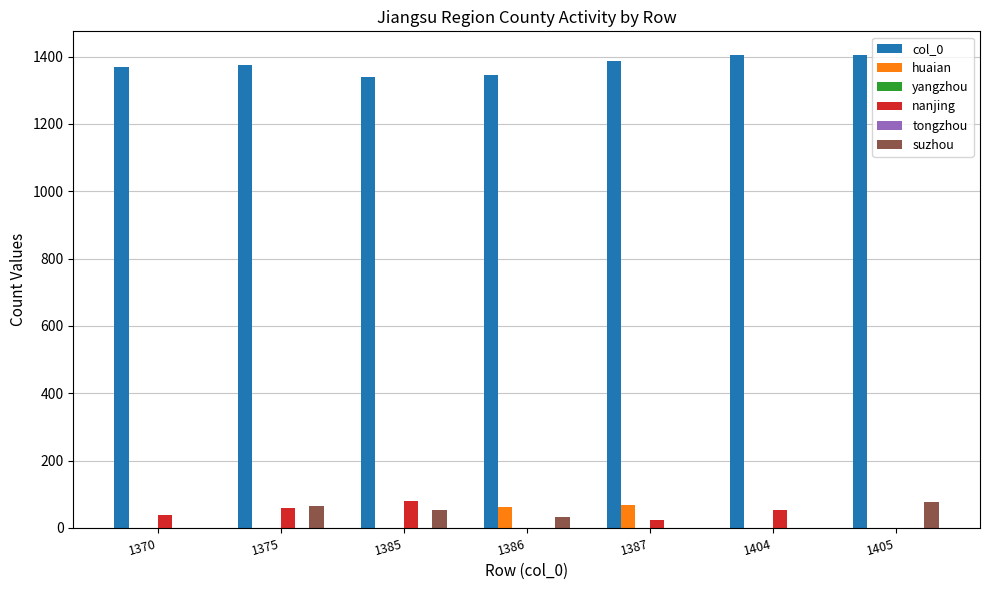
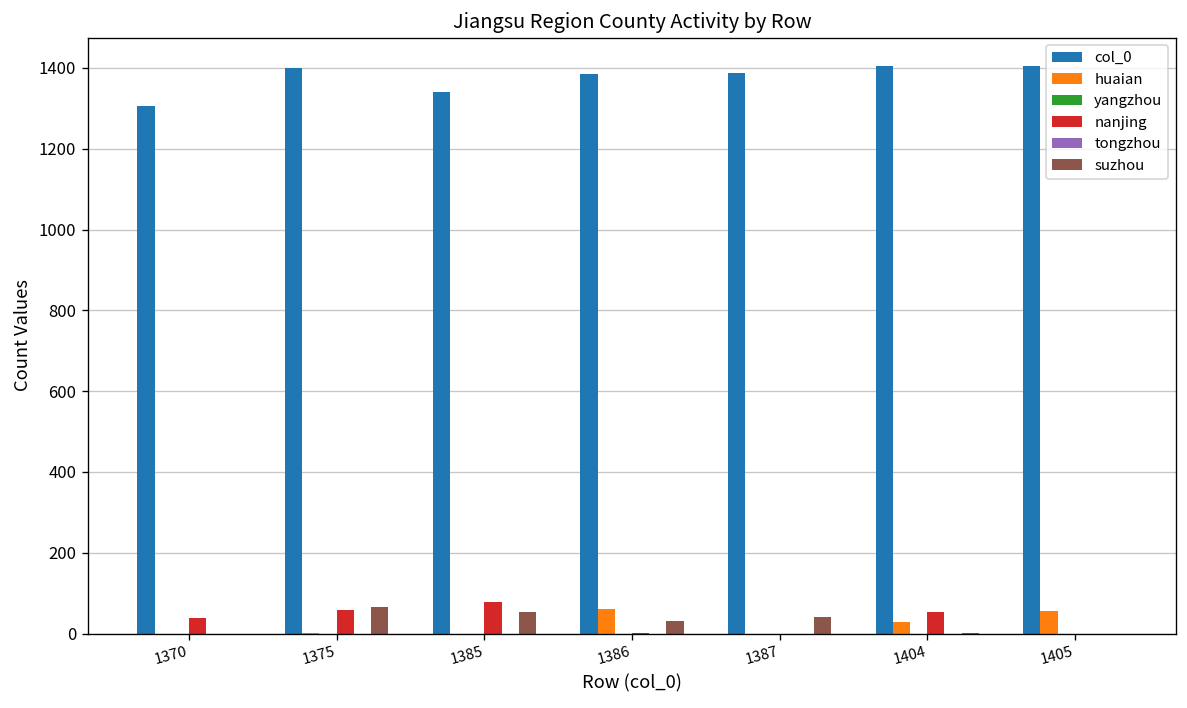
col_0, 1370: 1370 -> 1310
col_0, 1375: 1380 -> 1400
col_0, 1386: 1350 -> 1390
huaian, 1387: 70 -> 0
nanjing, 1387: 30 -> 0
suzhou, 1387: 0 -> 40
huaian, 1404: 0 -> 30
huaian, 1405: 0 -> 60
suzhou, 1405: 80 -> 0
